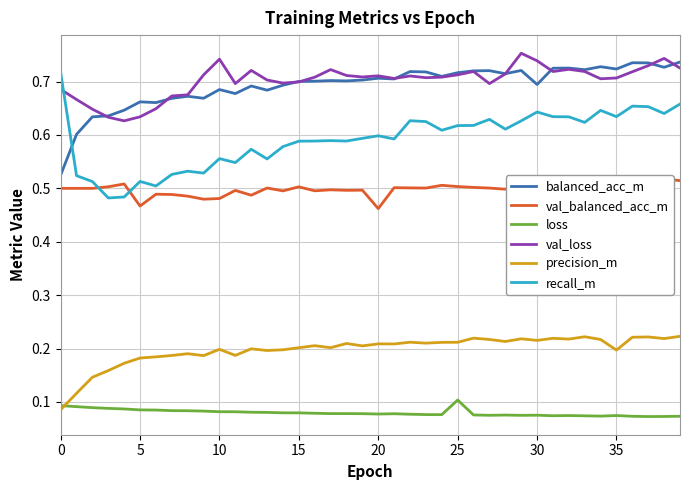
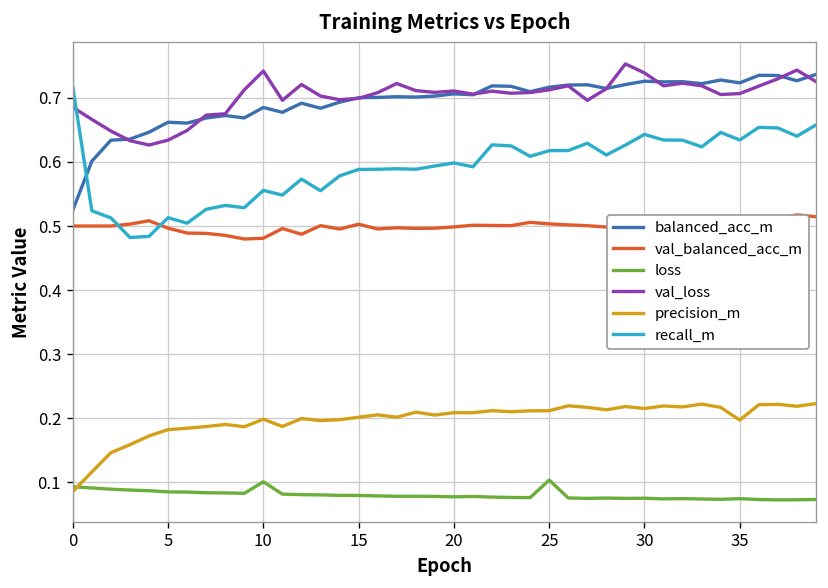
val_balanced_acc_m, 5: 0.47 -> 0.50
loss, 10: 0.08 -> 0.10
val_balanced_acc_m, 20: 0.46 -> 0.50
balanced_acc_m, 30: 0.69 -> 0.73
